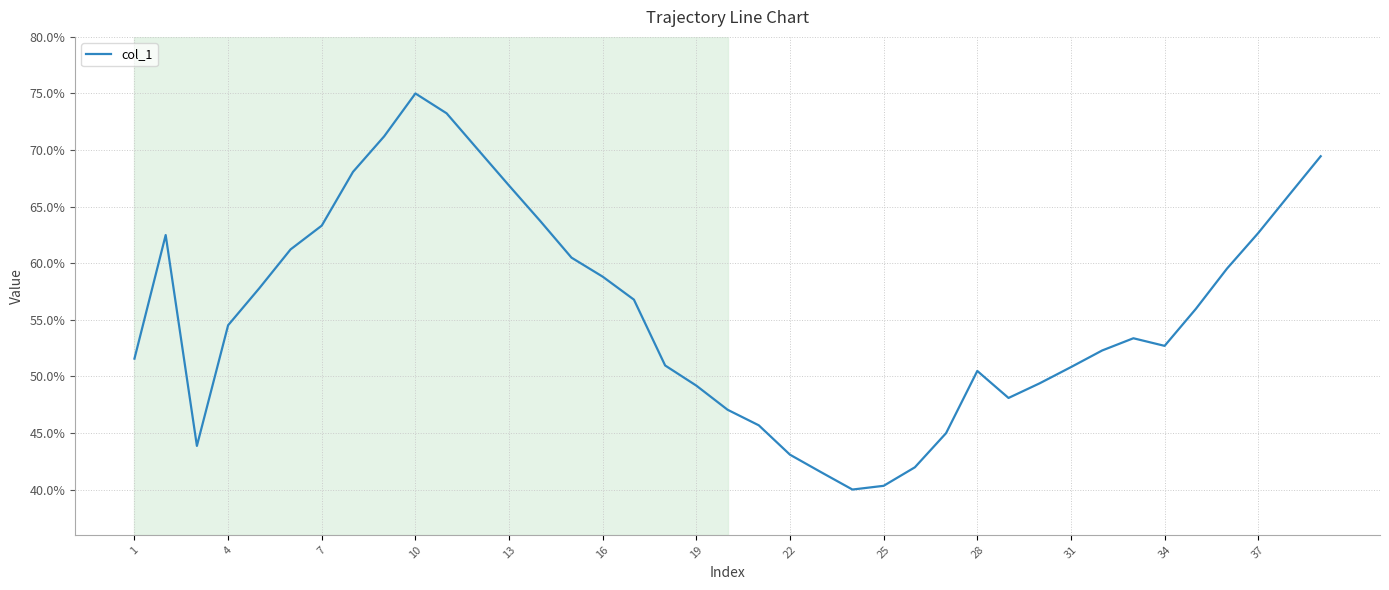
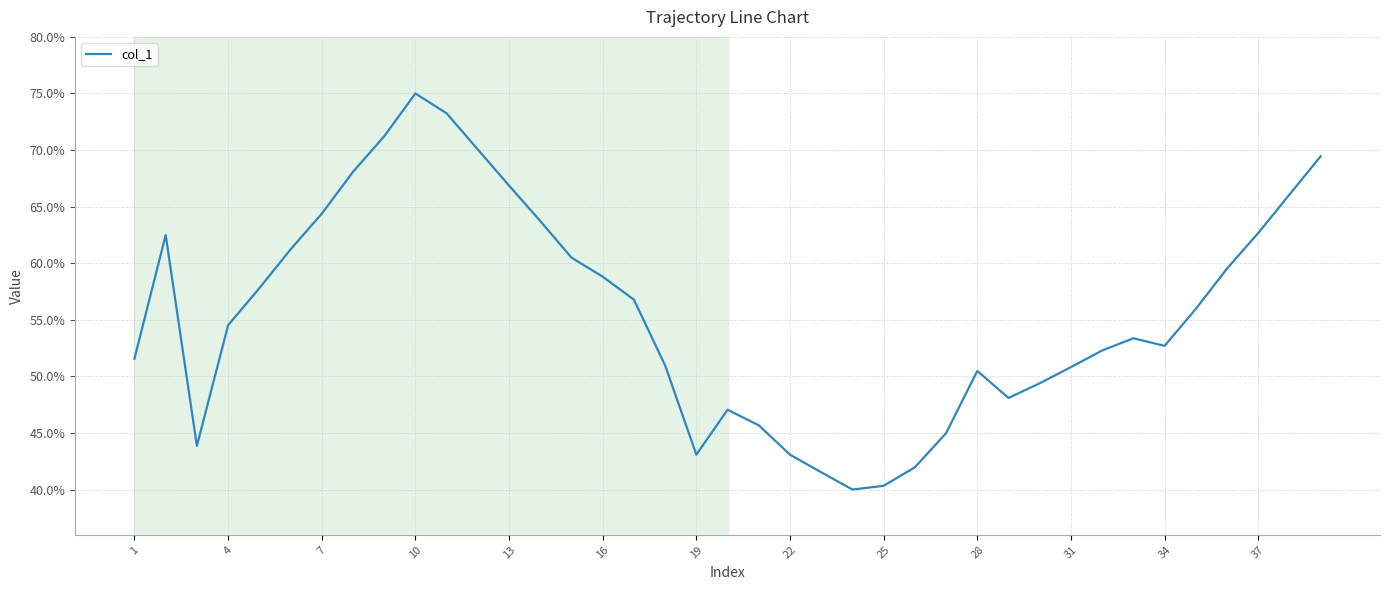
7: 63.3% -> 64.4%
19: 49.2% -> 43.1%
